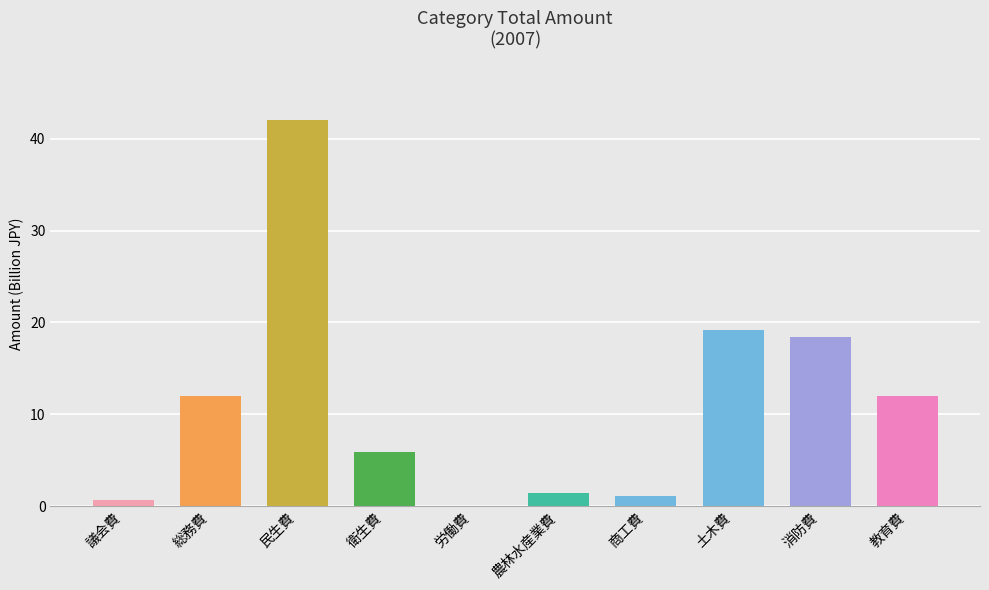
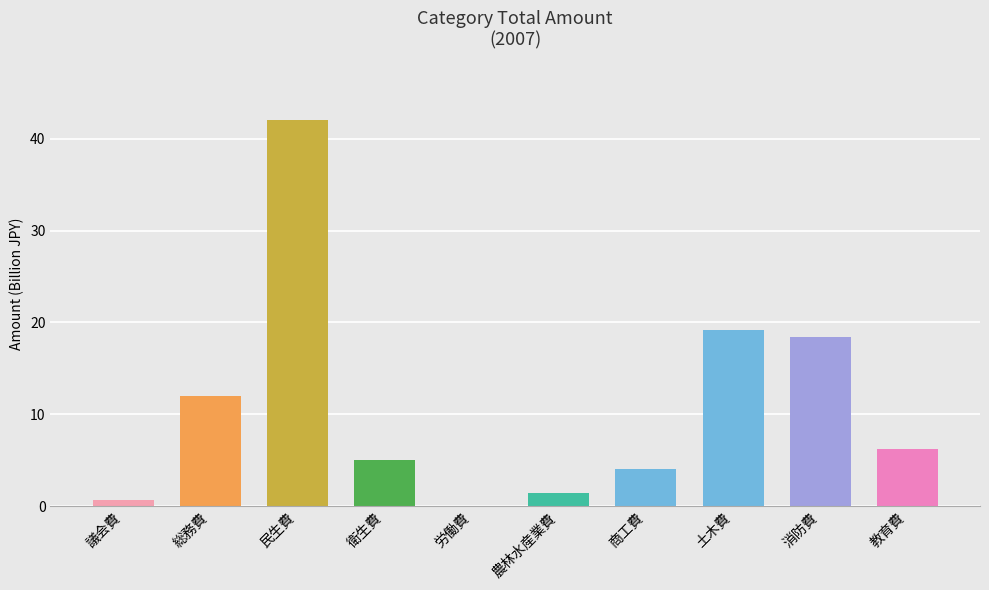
衛生費: 6 -> 5
商工費: 1 -> 4
教育費: 12 -> 6
